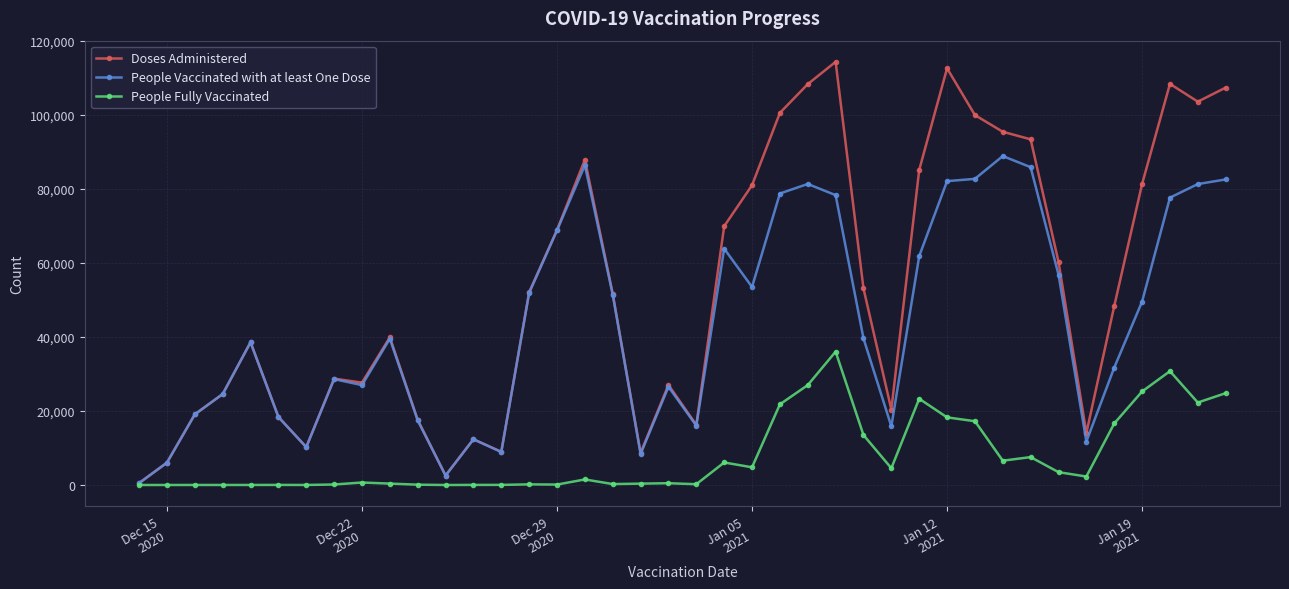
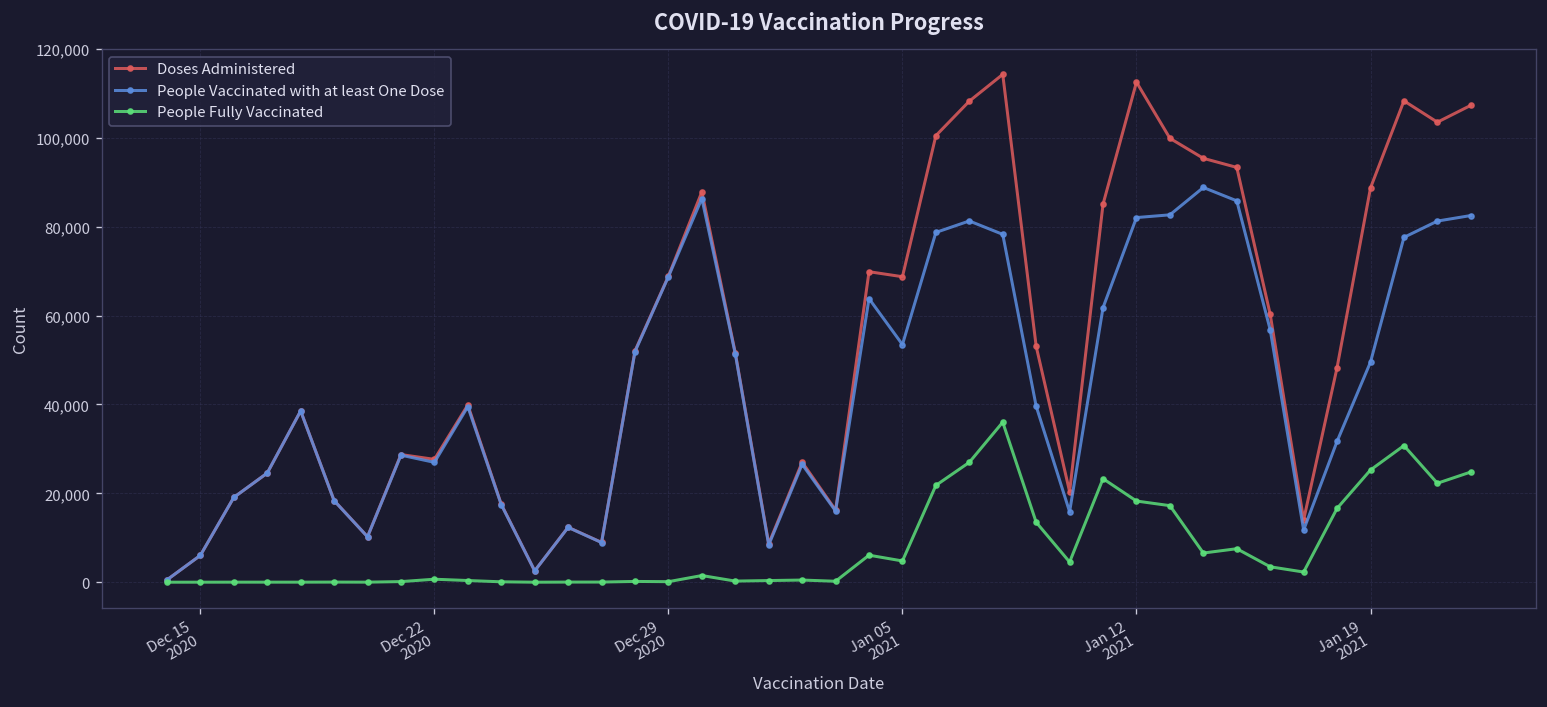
Doses Administered, Jan 05 2021: 81,000 -> 69,000
Doses Administered, Jan 19 2021: 81,000 -> 89,000
